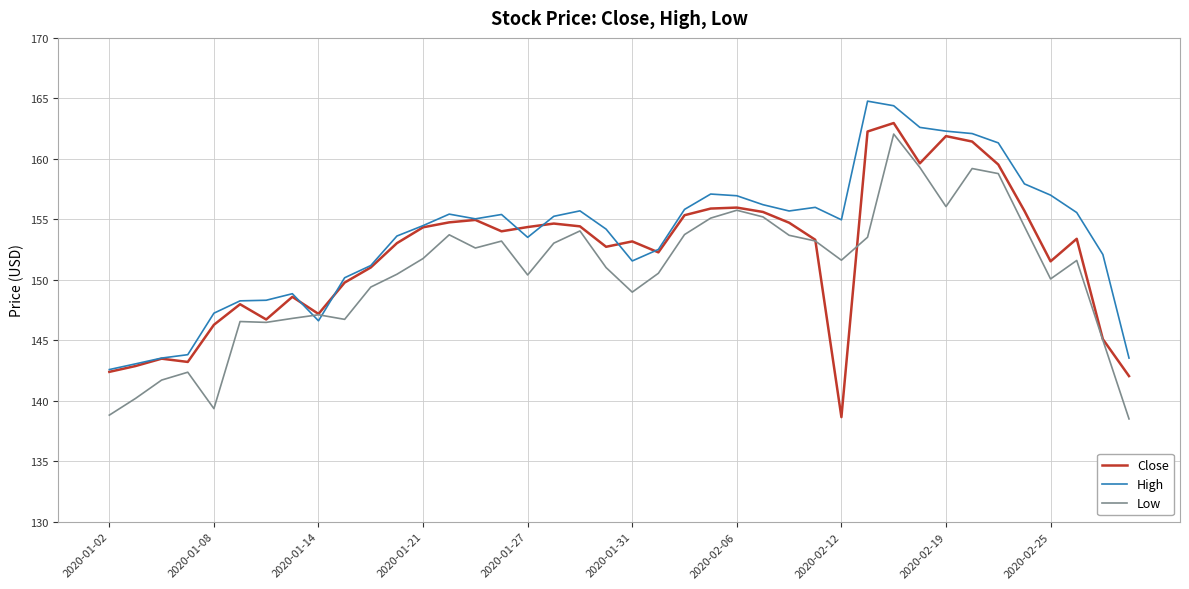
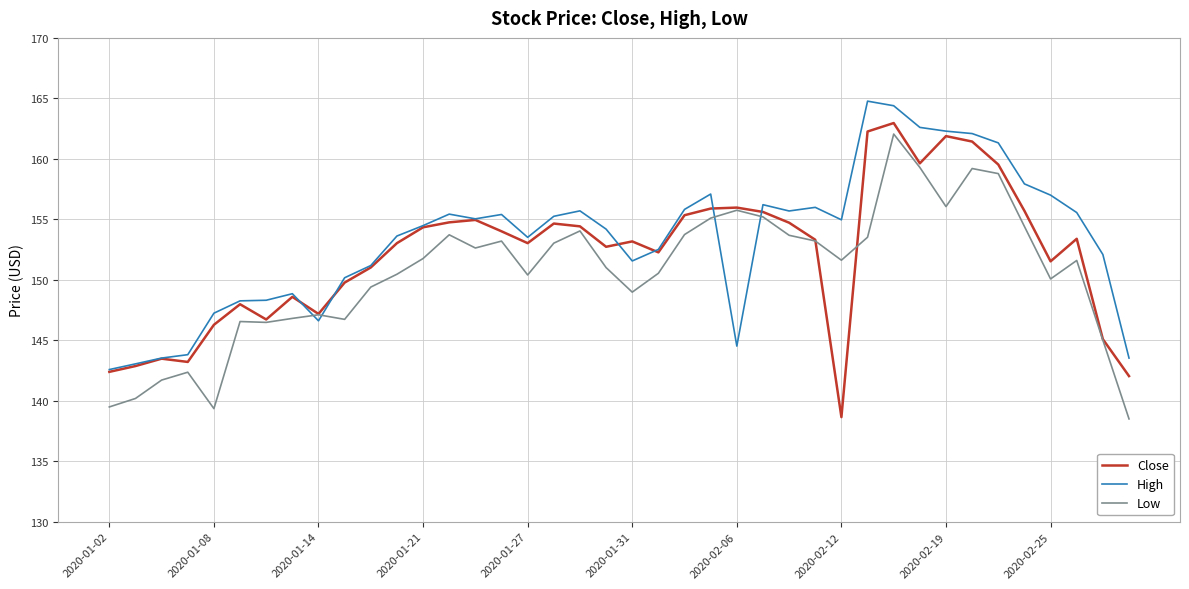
Low, 2020-01-02: 138.8 -> 139.5
Close, 2020-01-27: 154.4 -> 153.0
High, 2020-02-06: 156.9 -> 144.5
